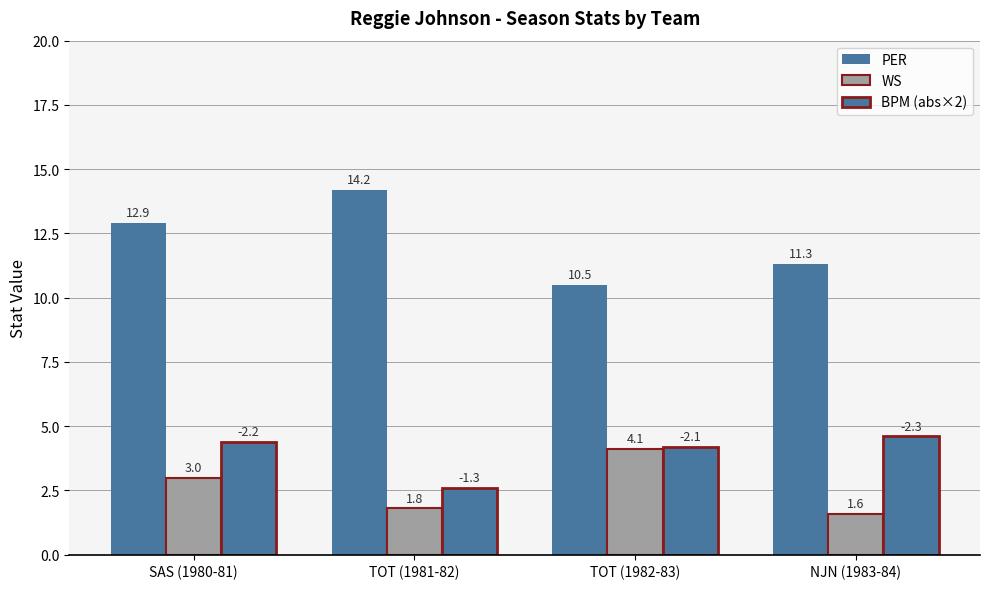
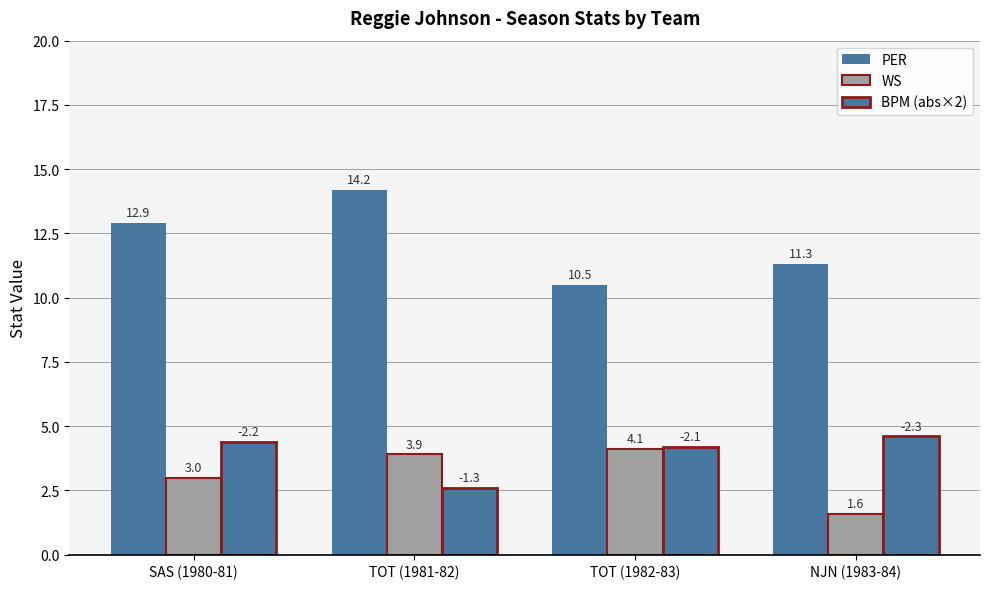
WS, TOT (1981-82): 1.8 -> 3.9
